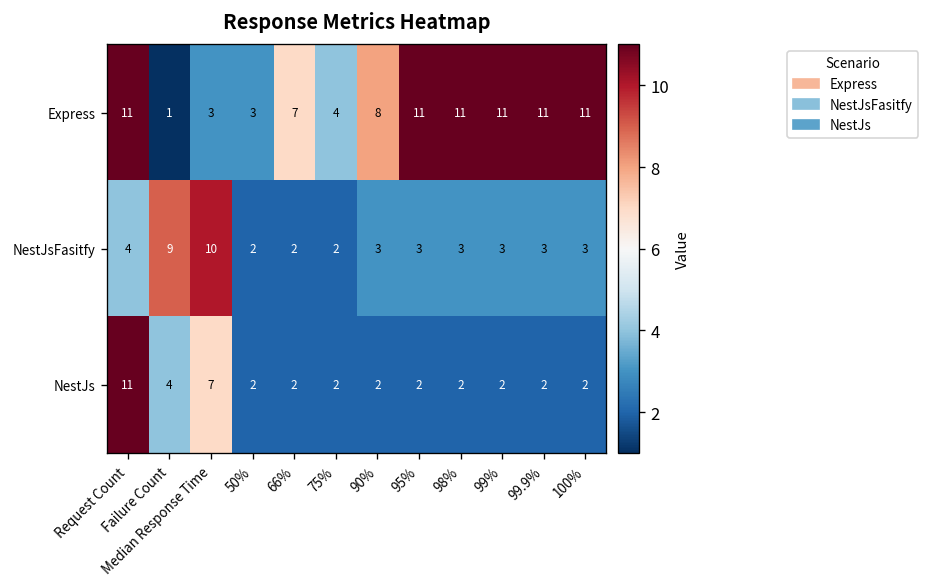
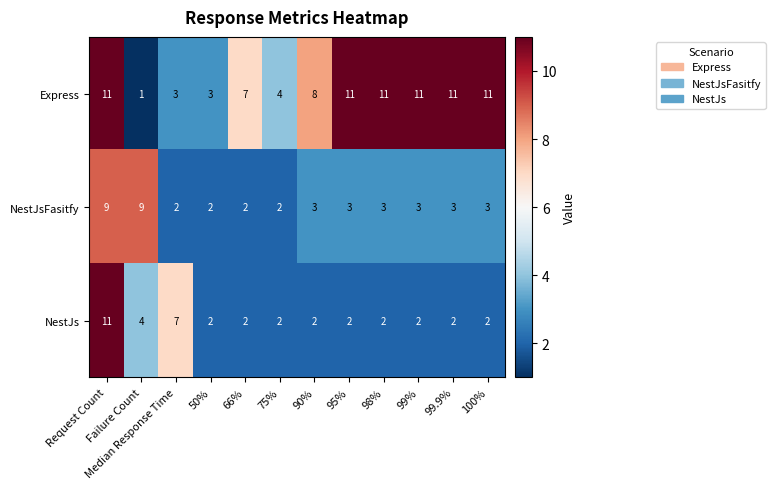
NestJsFasitfy, Request Count: 4 -> 9
NestJsFasitfy, Median Response Time: 10 -> 2
